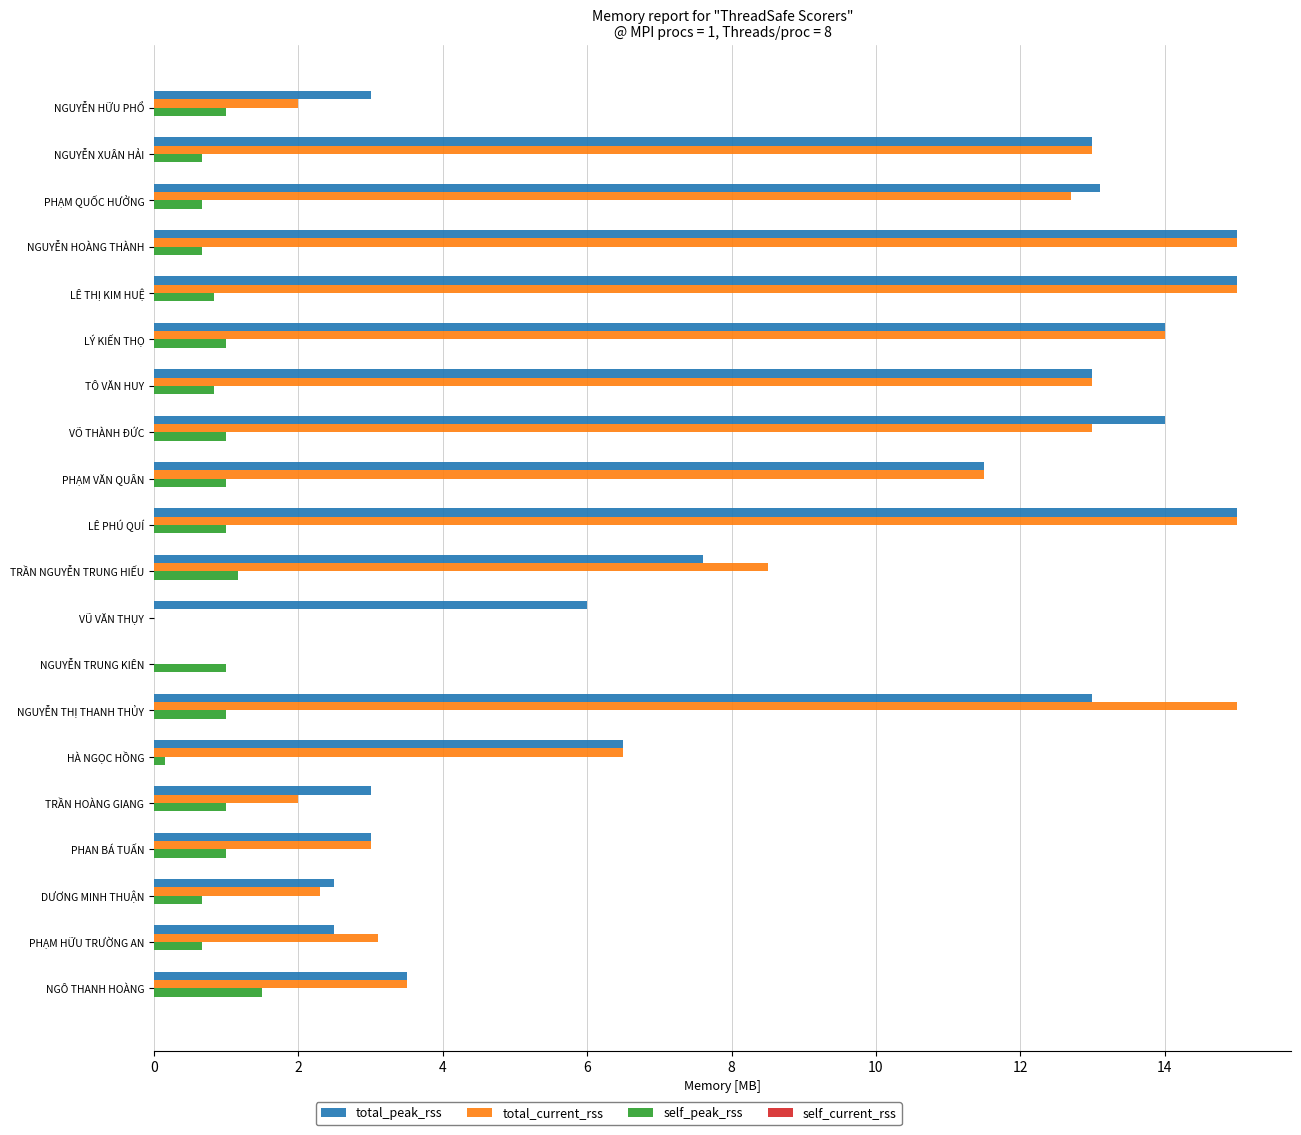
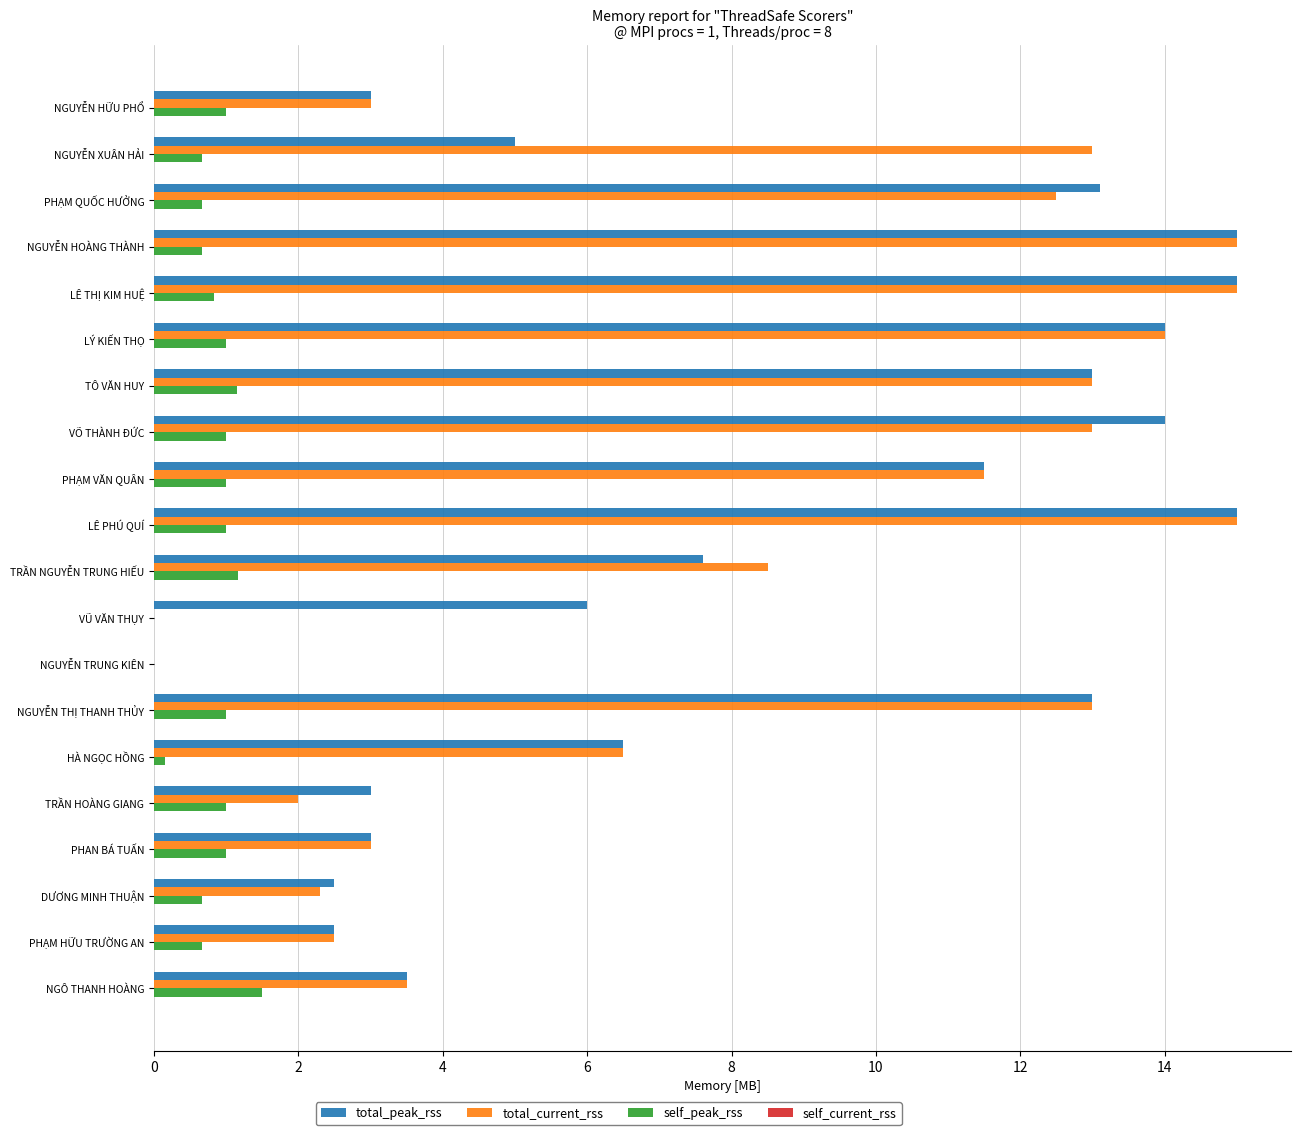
total_current_rss, NGUYỄN HỮU PHỔ: 2 -> 3
total_peak_rss, NGUYỄN XUÂN HẢI: 13 -> 5
total_current_rss, PHẠM QUỐC HƯỞNG: 12.7 -> 12.5
self_peak_rss, TÔ VĂN HUY: 0.8 -> 1.2
self_peak_rss, NGUYỄN TRUNG KIÊN: 1 -> 0
total_current_rss, NGUYỄN THỊ THANH THỦY: 15 -> 13
total_current_rss, PHẠM HỮU TRƯỜNG AN: 3.1 -> 2.5
